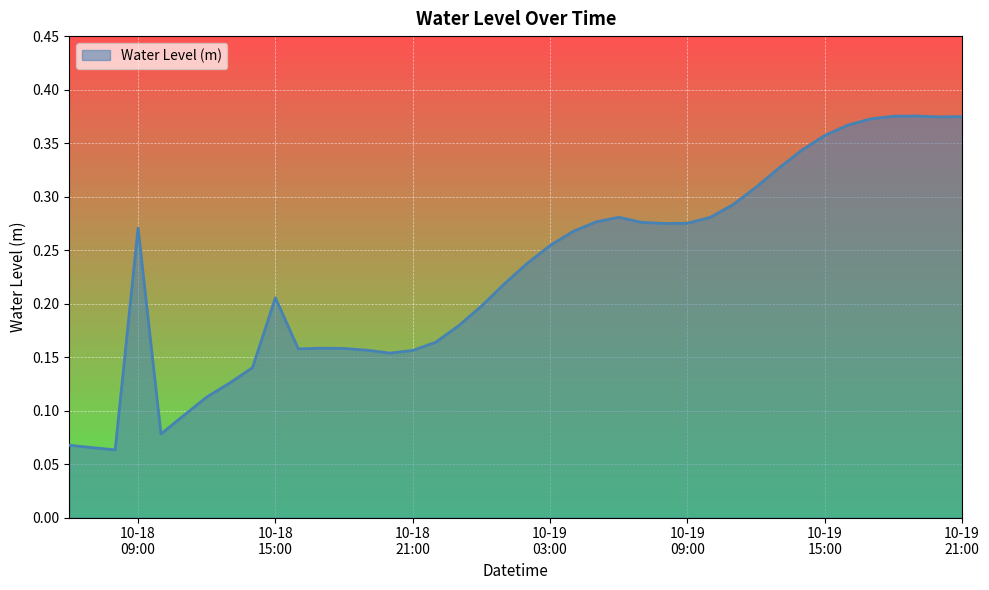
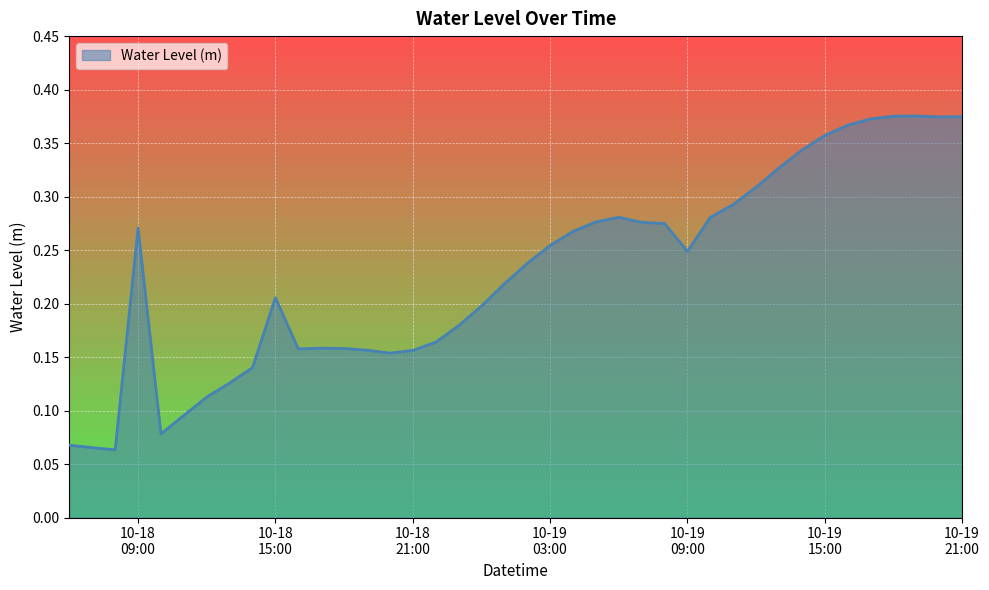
10-19 09:00: 0.275 -> 0.249
